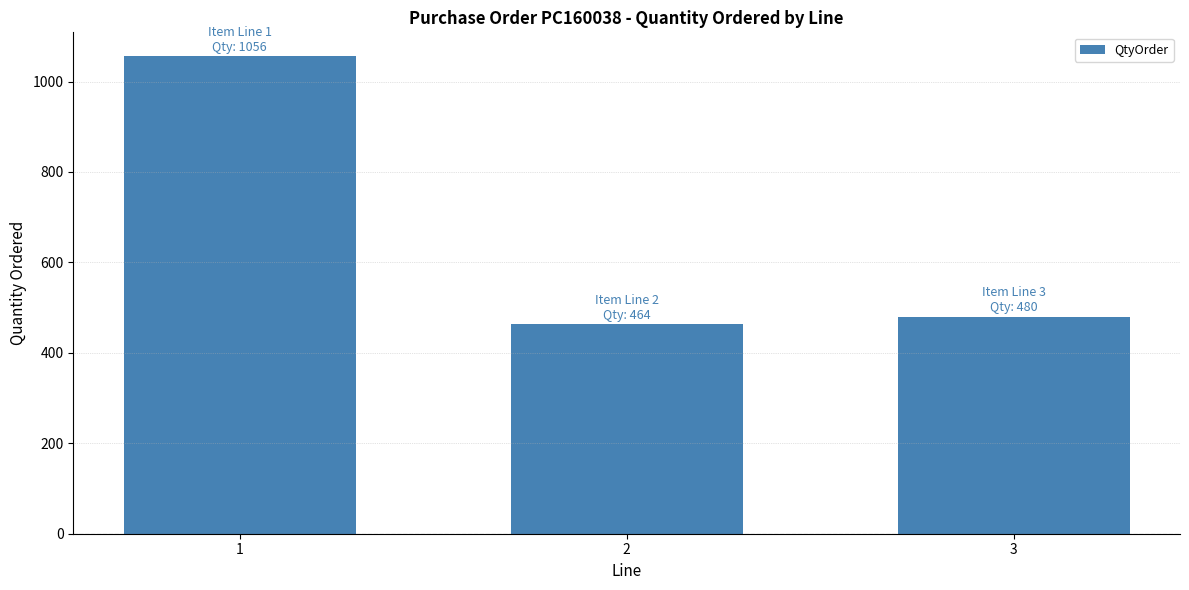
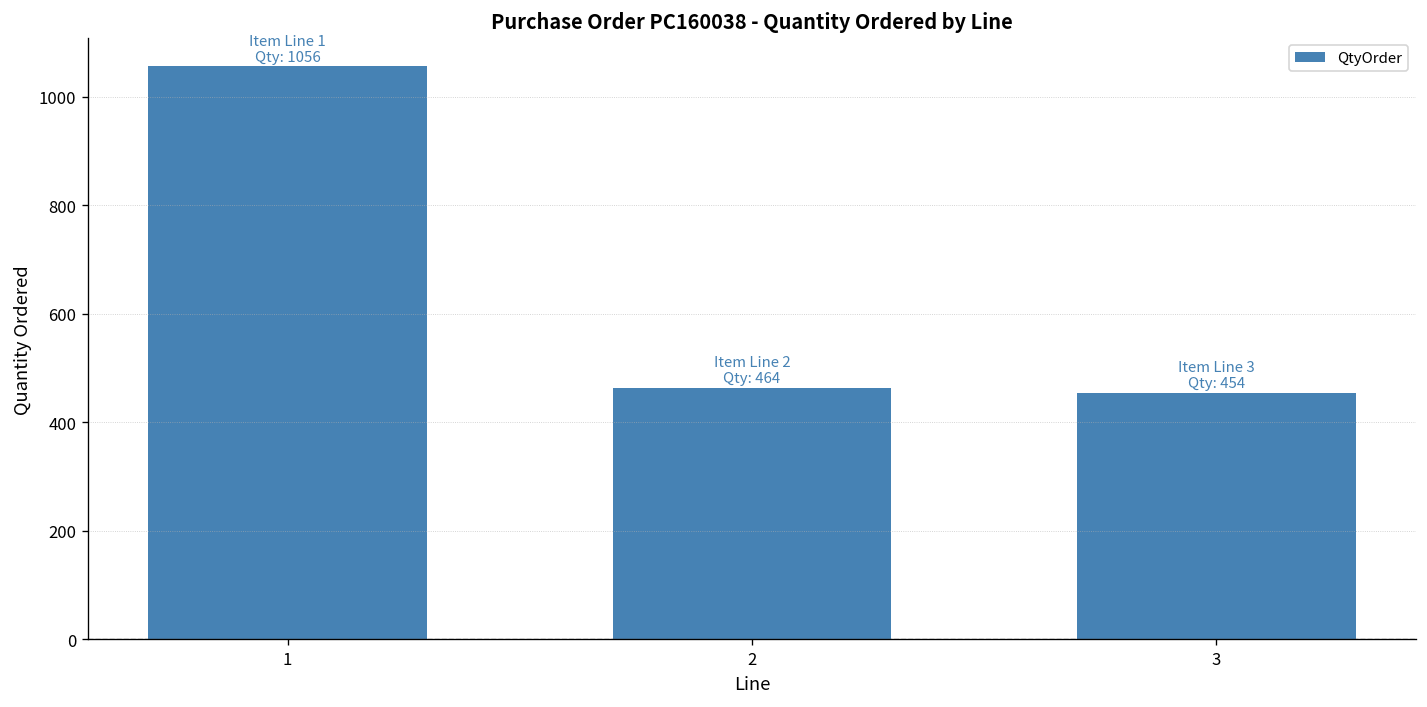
3: 480 -> 454
